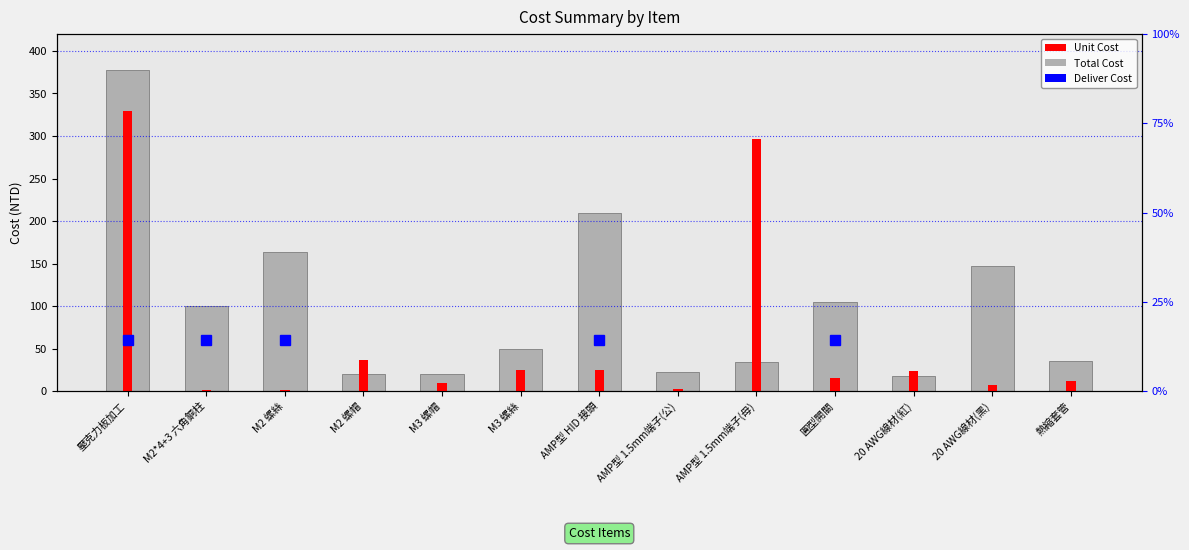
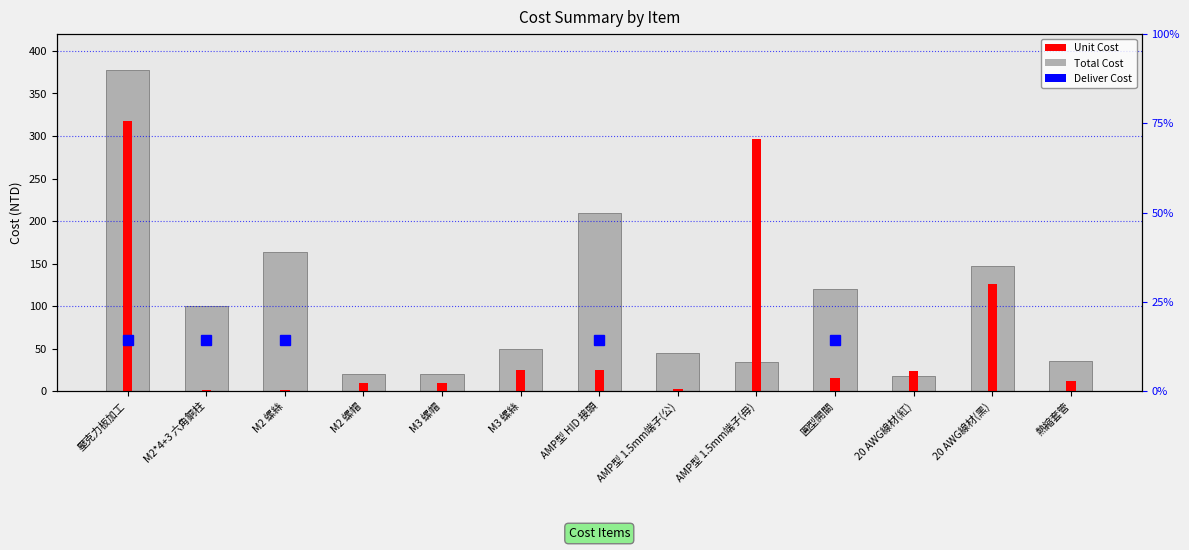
Unit Cost, 壓克力板加工: 330 -> 320
Unit Cost, M2 螺帽: 40 -> 10
Total Cost, AMP型 1.5mm端子(公): 20 -> 50
Total Cost, 圓型開關: 110 -> 120
Unit Cost, 20 AWG線材(黑): 10 -> 130
